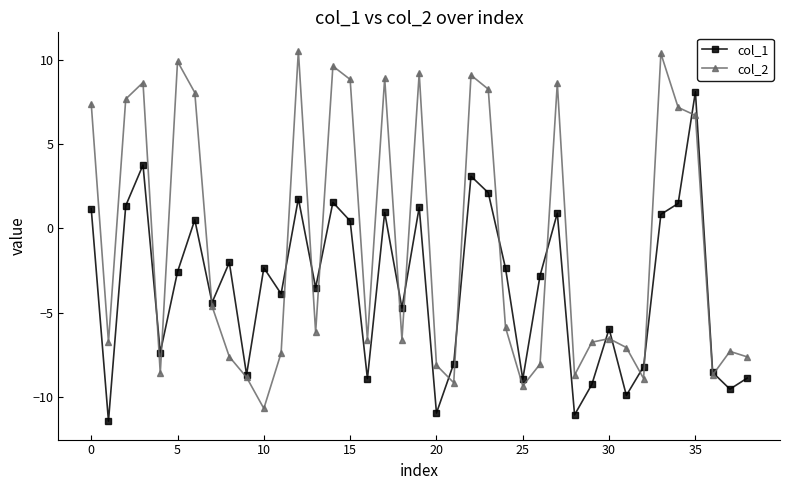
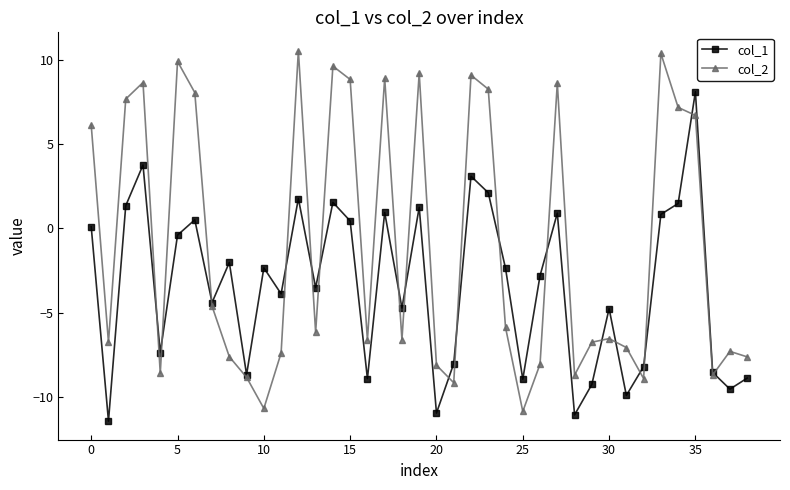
col_1, 0: 1.2 -> 0.1
col_2, 0: 7.4 -> 6.1
col_1, 5: -2.6 -> -0.4
col_2, 25: -9.4 -> -10.9
col_1, 30: -6.0 -> -4.8
